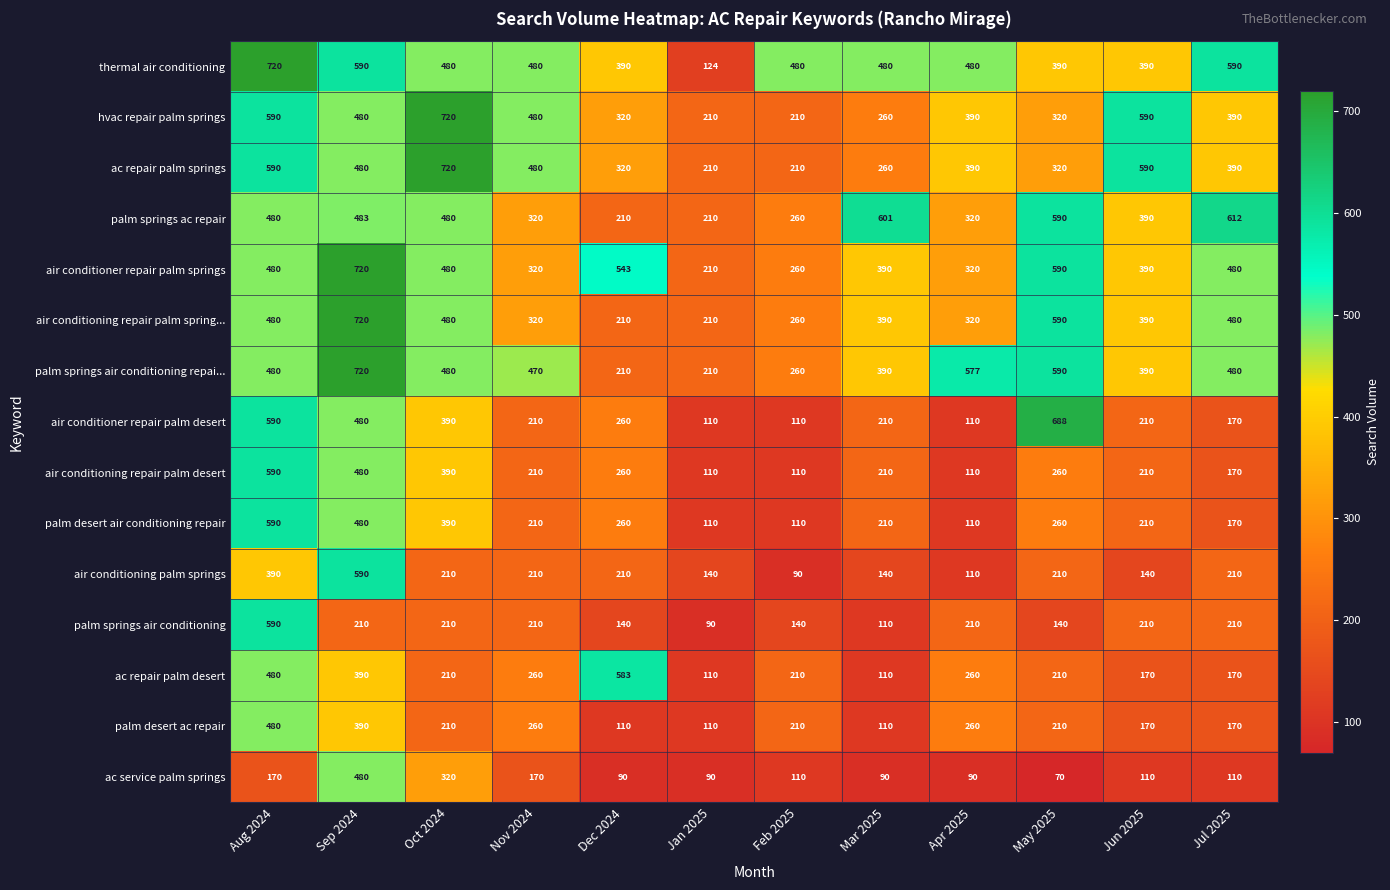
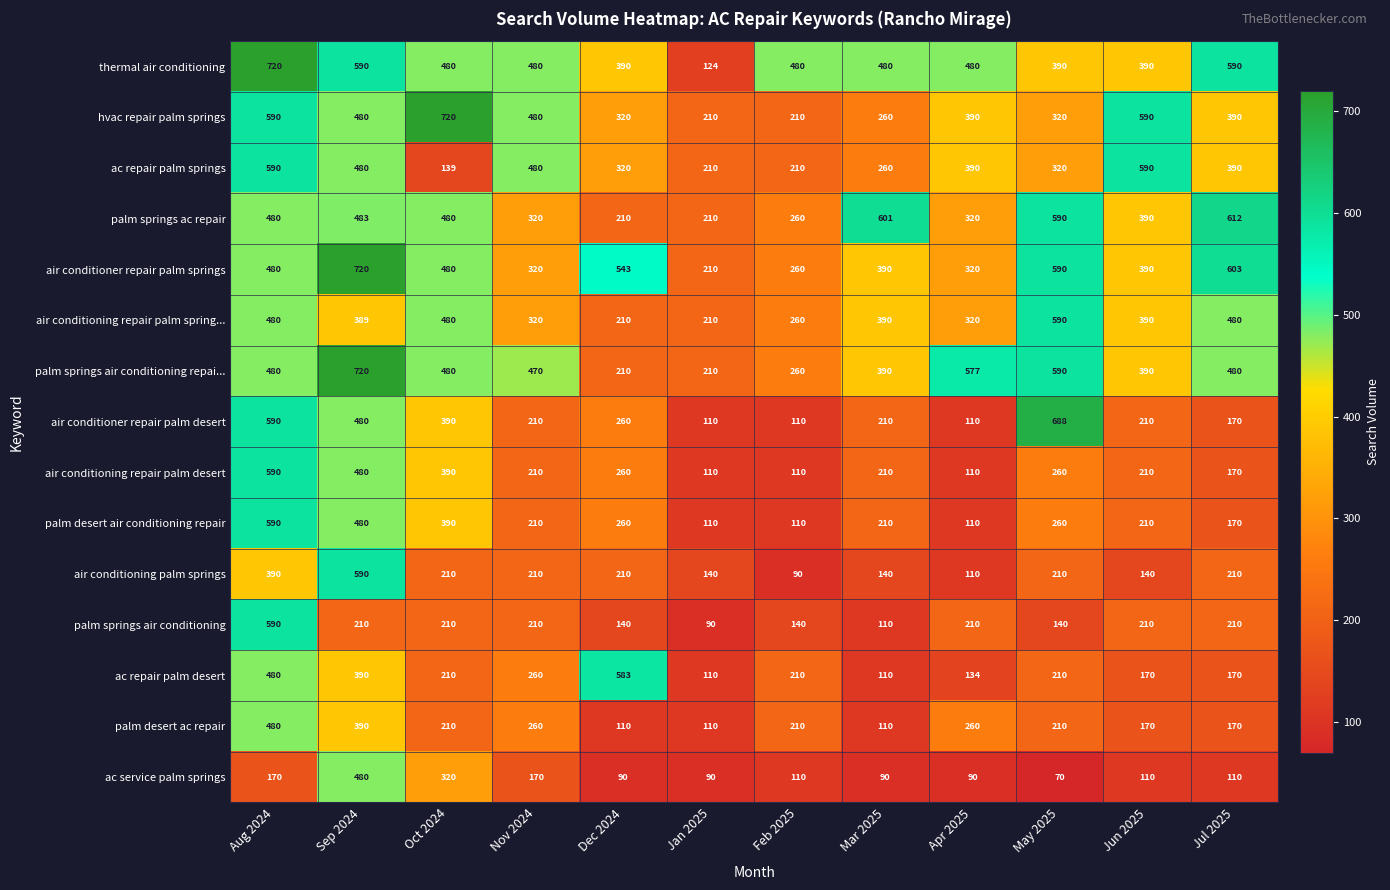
ac repair palm springs, Oct 2024: 720 -> 139
air conditioner repair palm springs, Jul 2025: 480 -> 603
air conditioning repair palm spring..., Sep 2024: 720 -> 389
ac repair palm desert, Apr 2025: 260 -> 134
